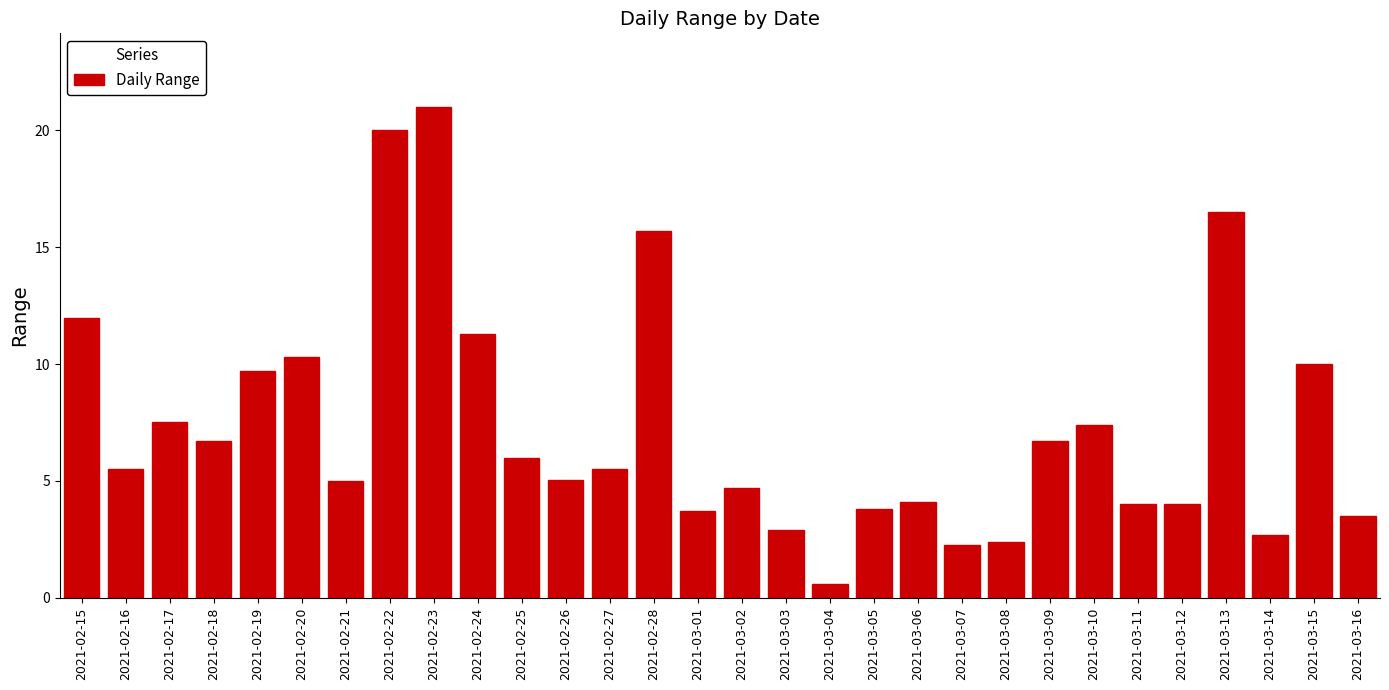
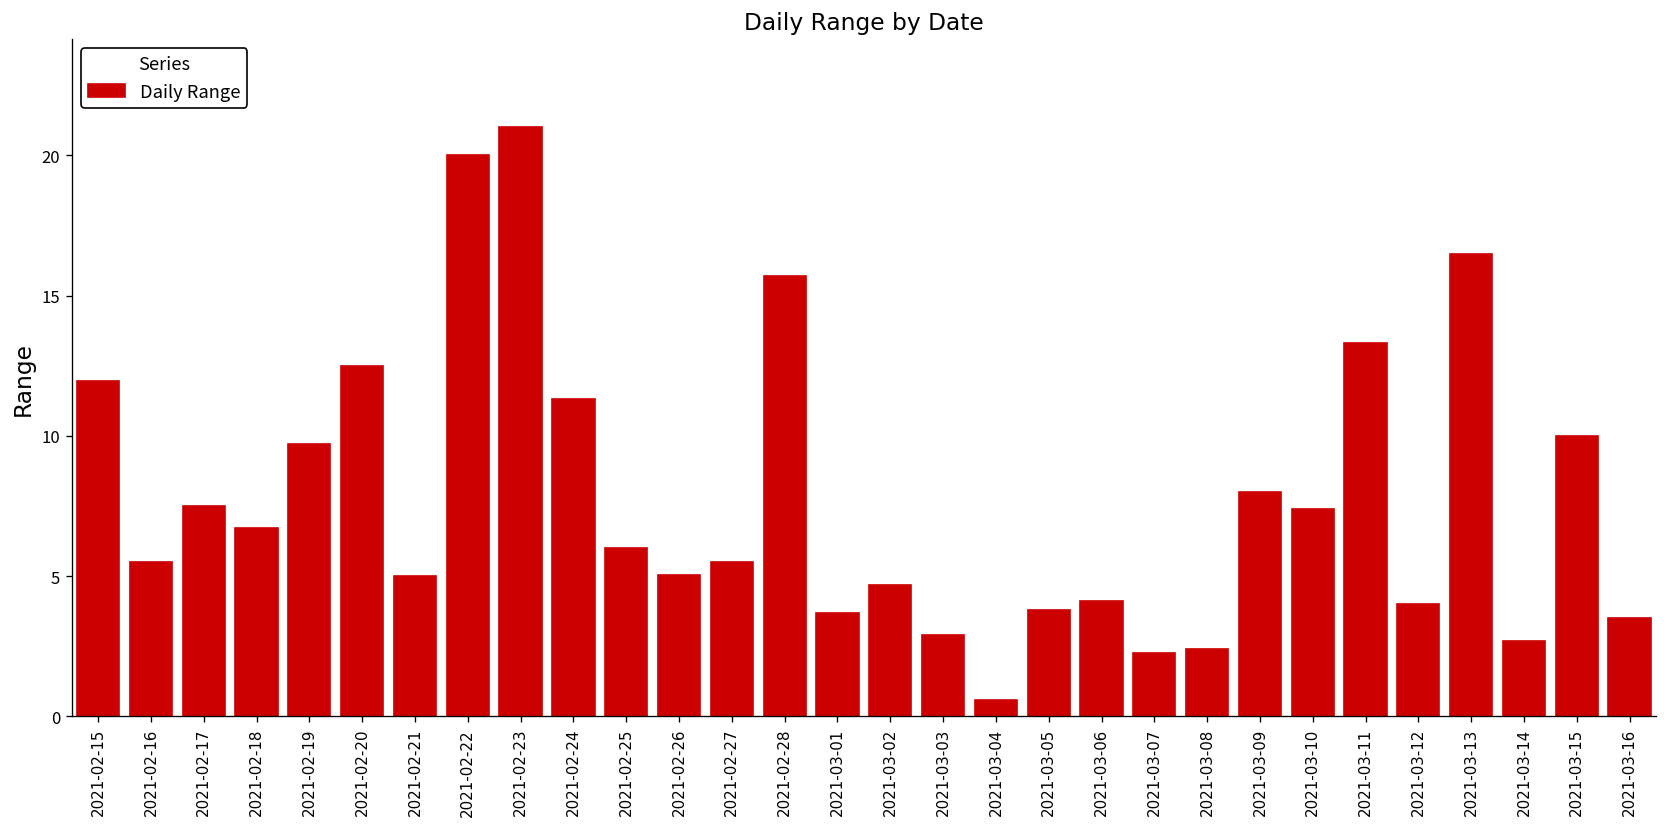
2021-02-20: 10.3 -> 12.5
2021-03-09: 6.7 -> 8.0
2021-03-11: 4.0 -> 13.3
